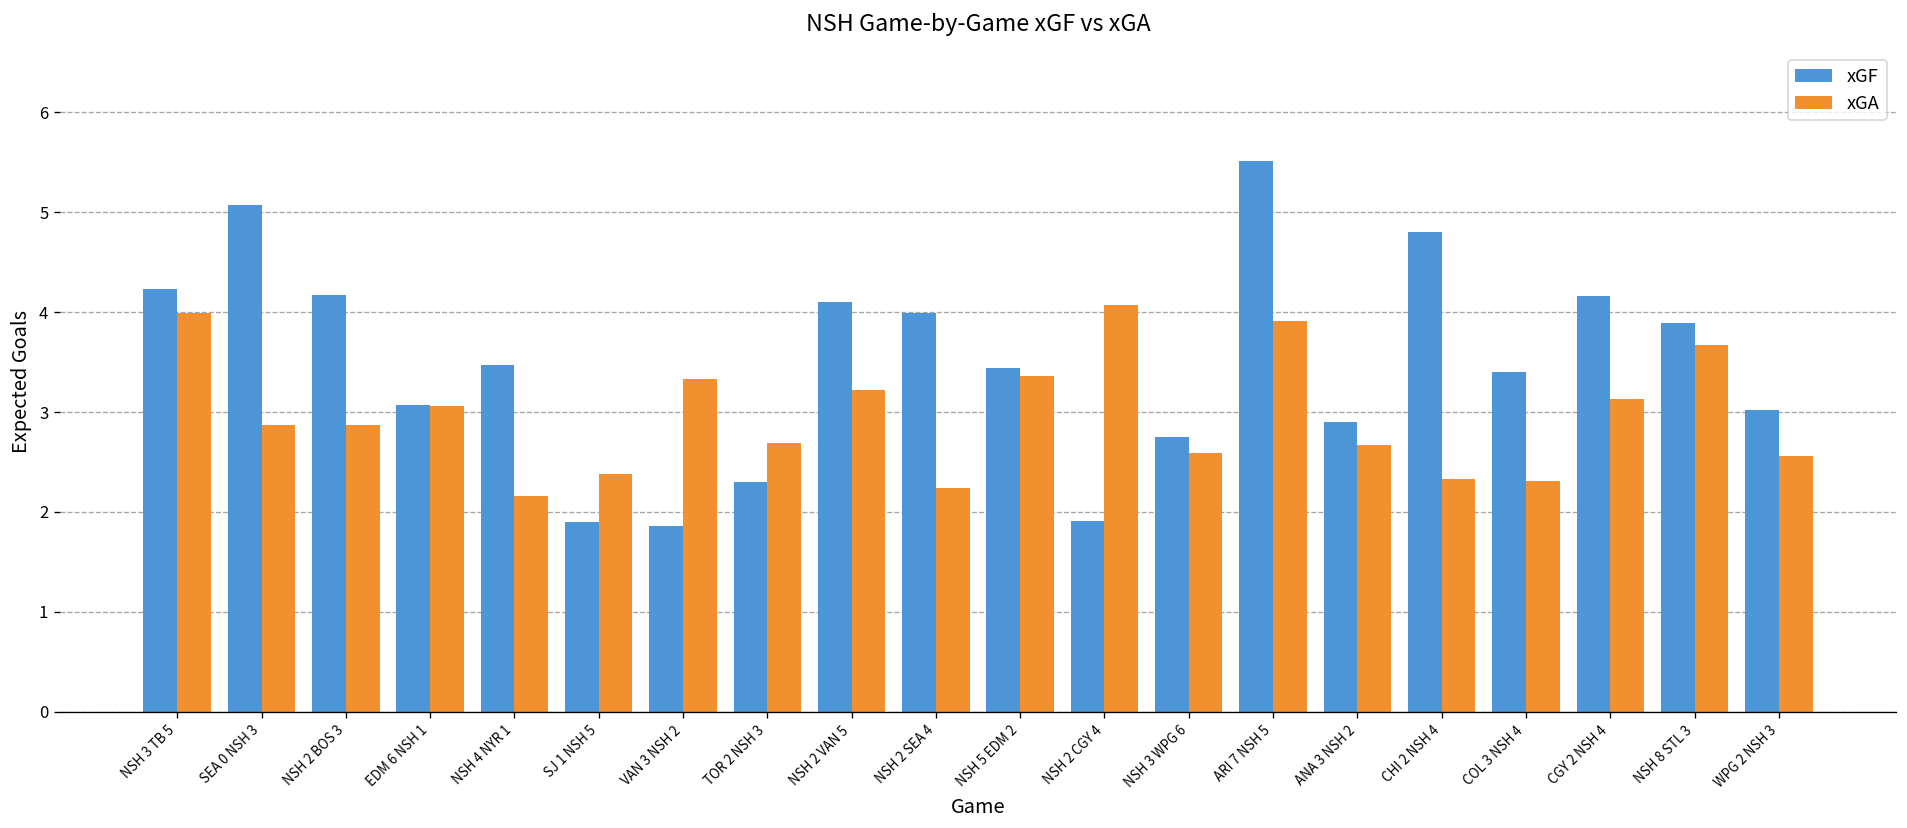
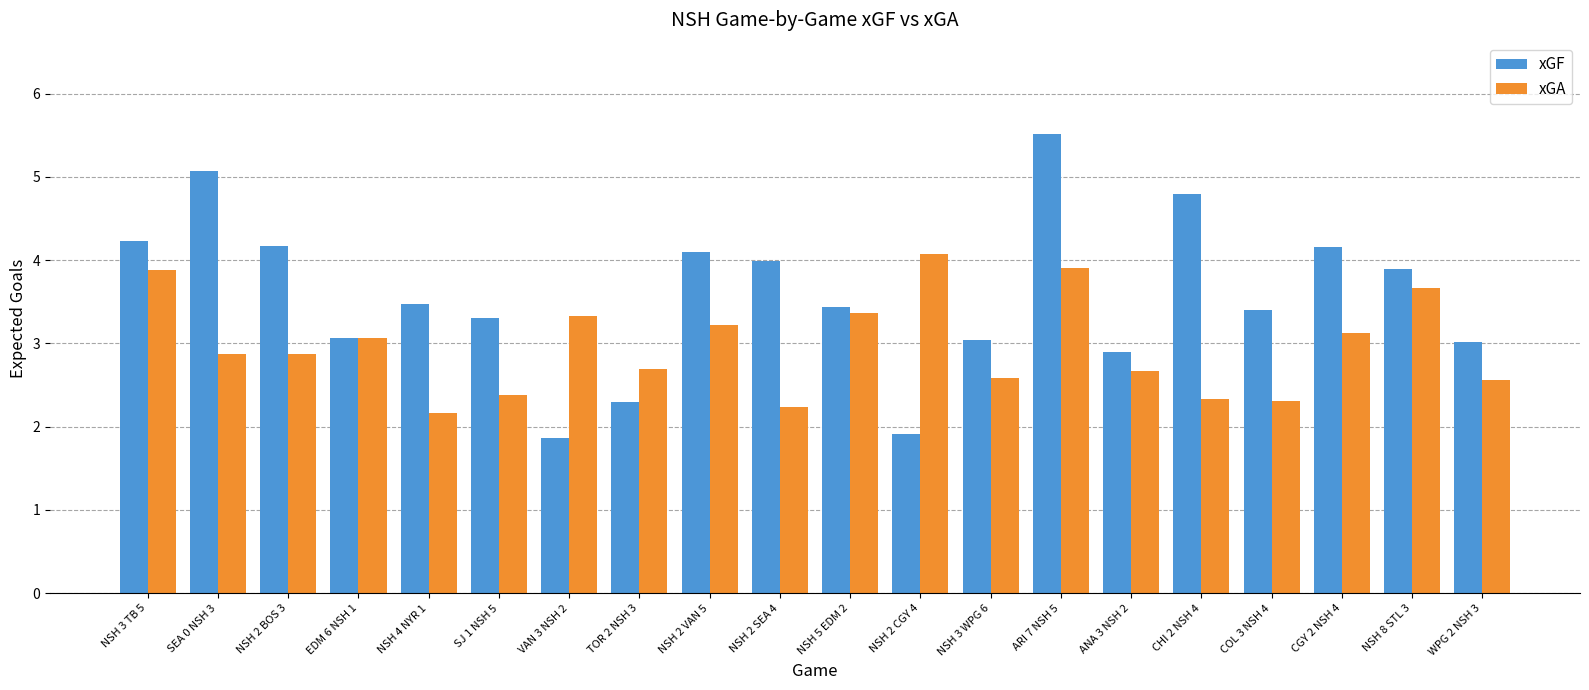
xGA, NSH 3 TB 5: 4.0 -> 3.9
xGF, SJ 1 NSH 5: 1.9 -> 3.3
xGF, NSH 3 WPG 6: 2.8 -> 3.0
